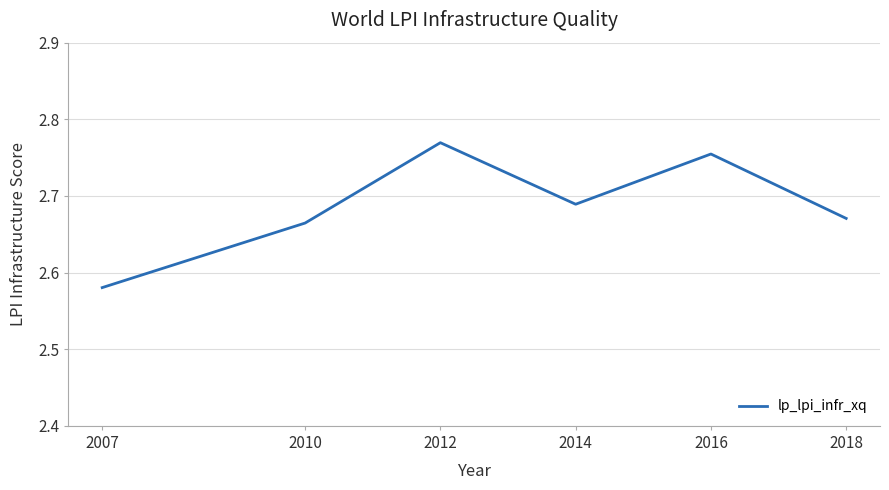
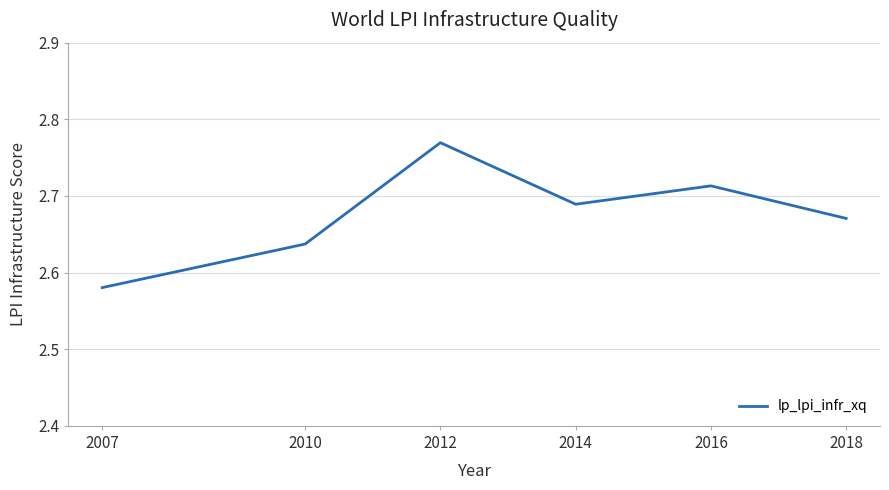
2010: 2.66 -> 2.64
2016: 2.75 -> 2.71
